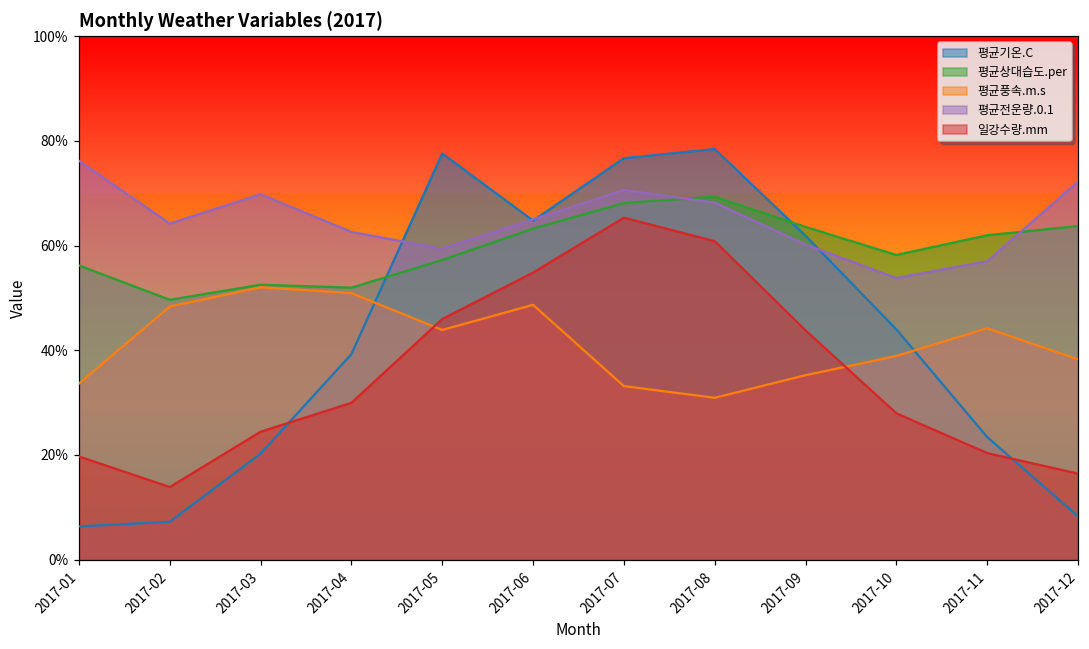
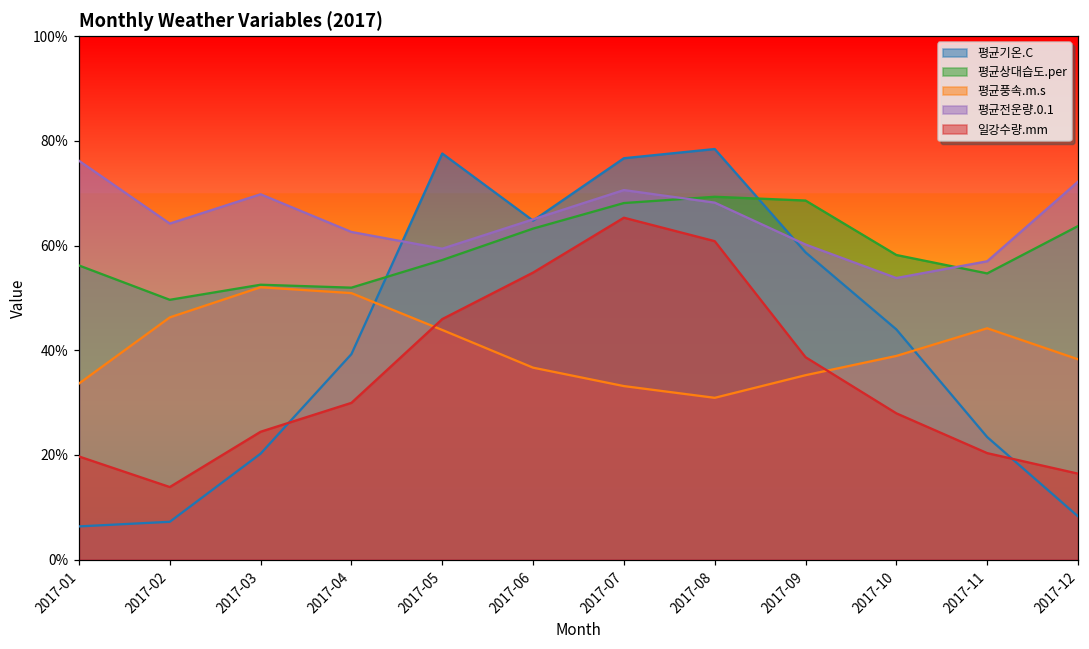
평균풍속.m.s, 2017-02: 48% -> 46%
평균풍속.m.s, 2017-06: 49% -> 37%
평균기온.C, 2017-09: 62% -> 59%
평균상대습도.per, 2017-09: 64% -> 69%
일강수량.mm, 2017-09: 44% -> 39%
평균상대습도.per, 2017-11: 62% -> 55%
